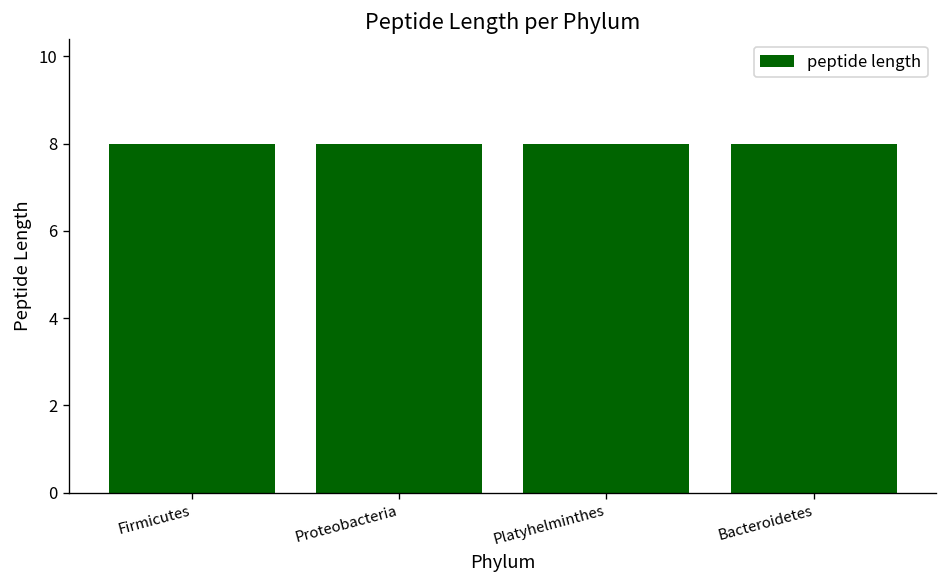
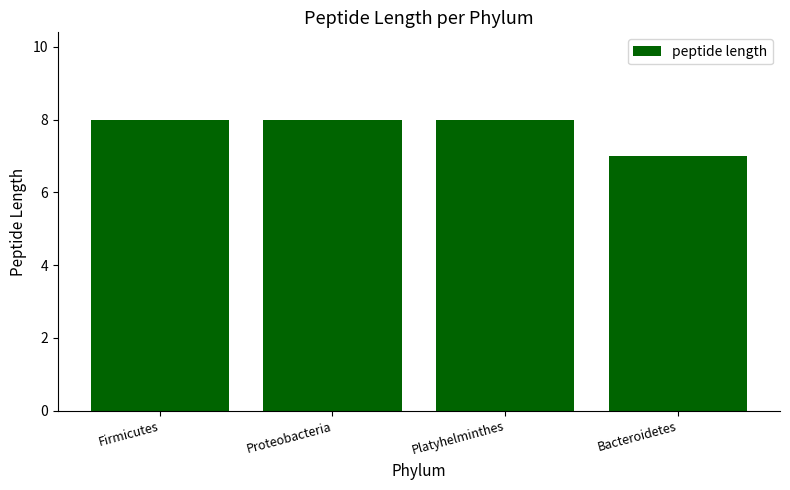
Bacteroidetes: 8 -> 7
